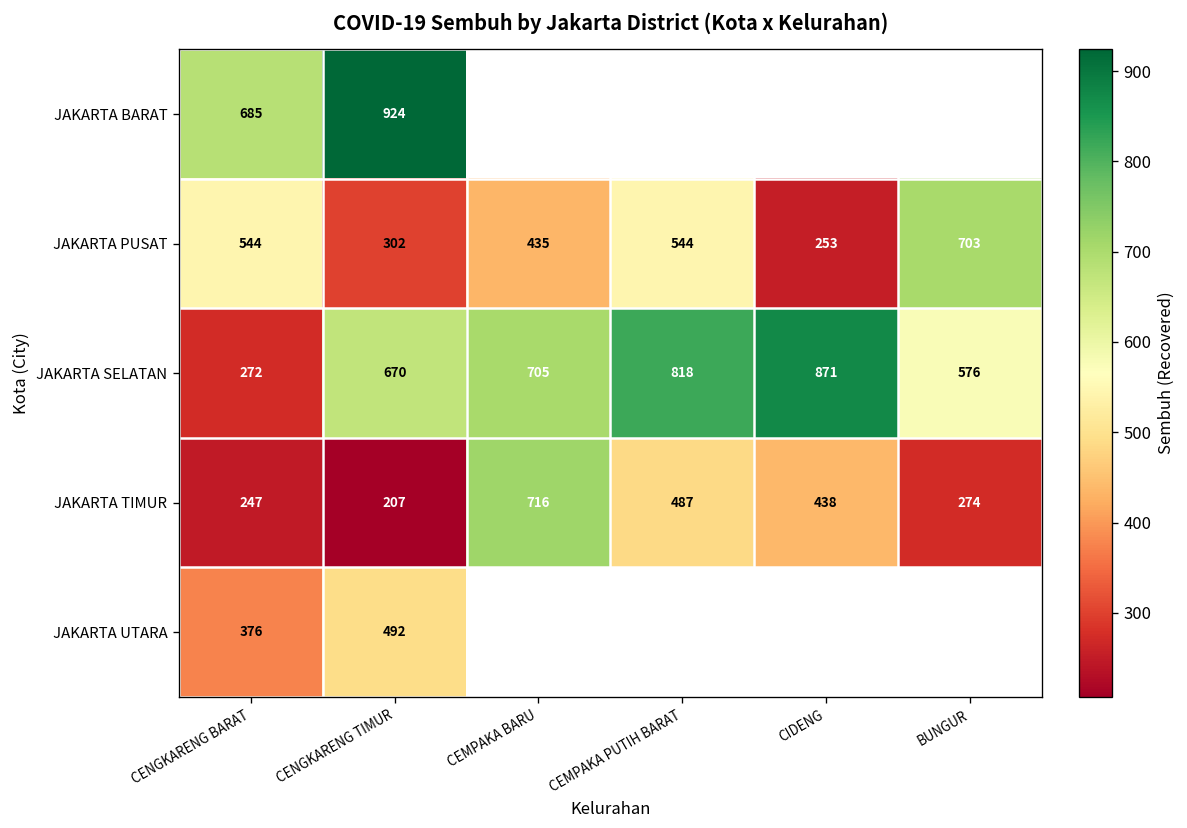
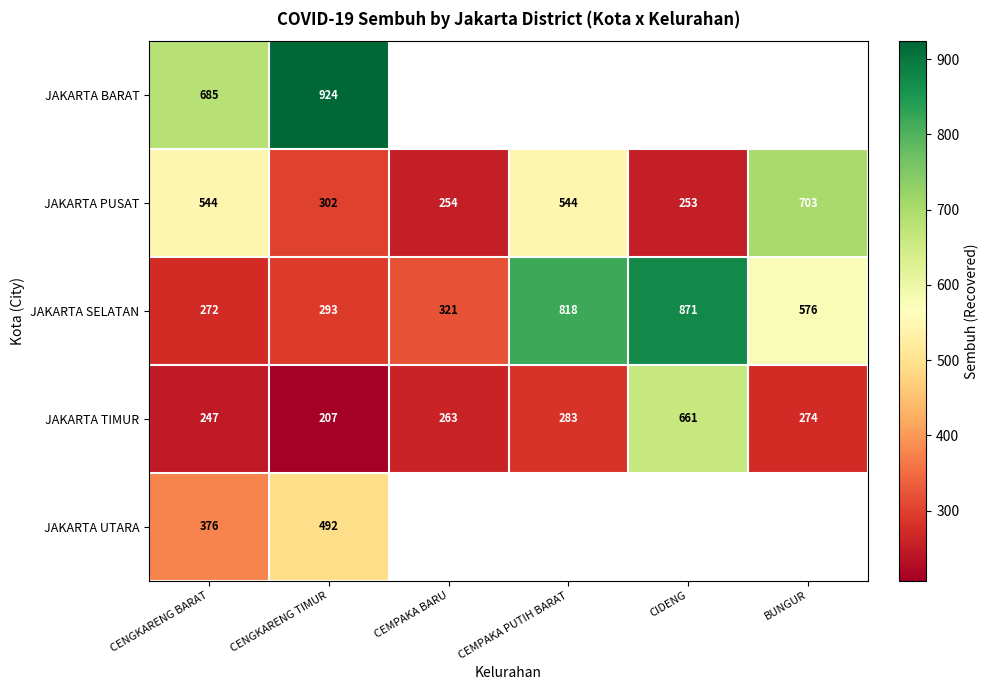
JAKARTA PUSAT, CEMPAKA BARU: 435 -> 254
JAKARTA SELATAN, CENGKARENG TIMUR: 670 -> 293
JAKARTA SELATAN, CEMPAKA BARU: 705 -> 321
JAKARTA TIMUR, CEMPAKA BARU: 716 -> 263
JAKARTA TIMUR, CEMPAKA PUTIH BARAT: 487 -> 283
JAKARTA TIMUR, CIDENG: 438 -> 661
